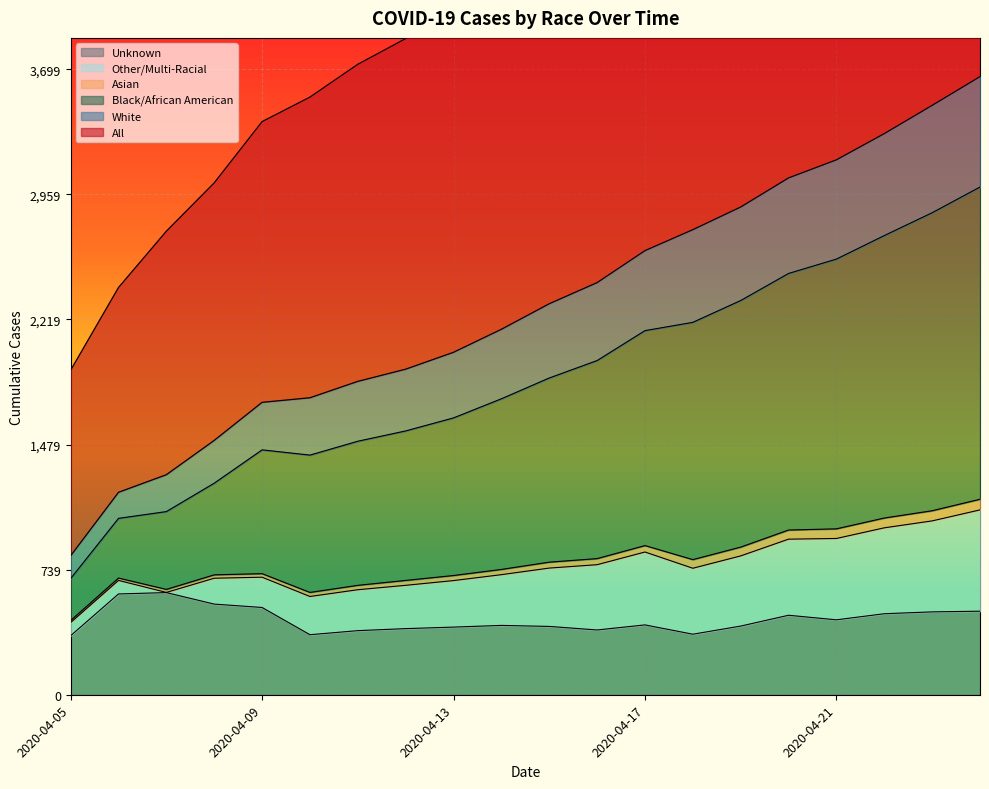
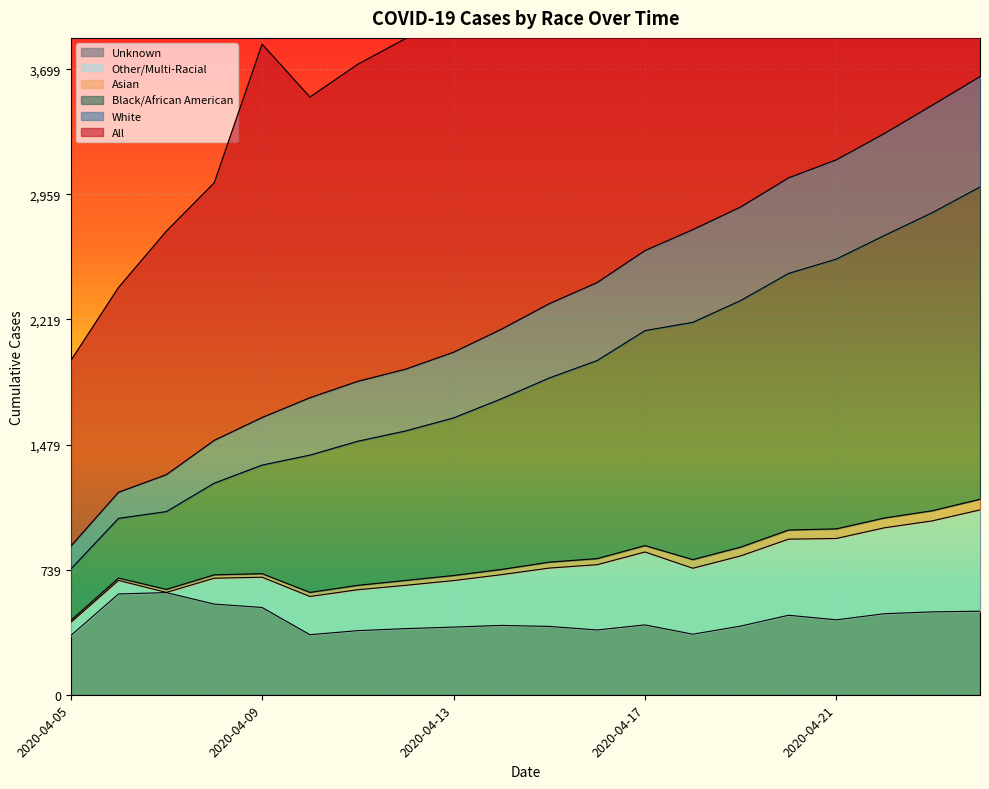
Black/African American, 2020-04-05: 250 -> 300
Black/African American, 2020-04-09: 730 -> 640
All, 2020-04-09: 1,660 -> 2,210
